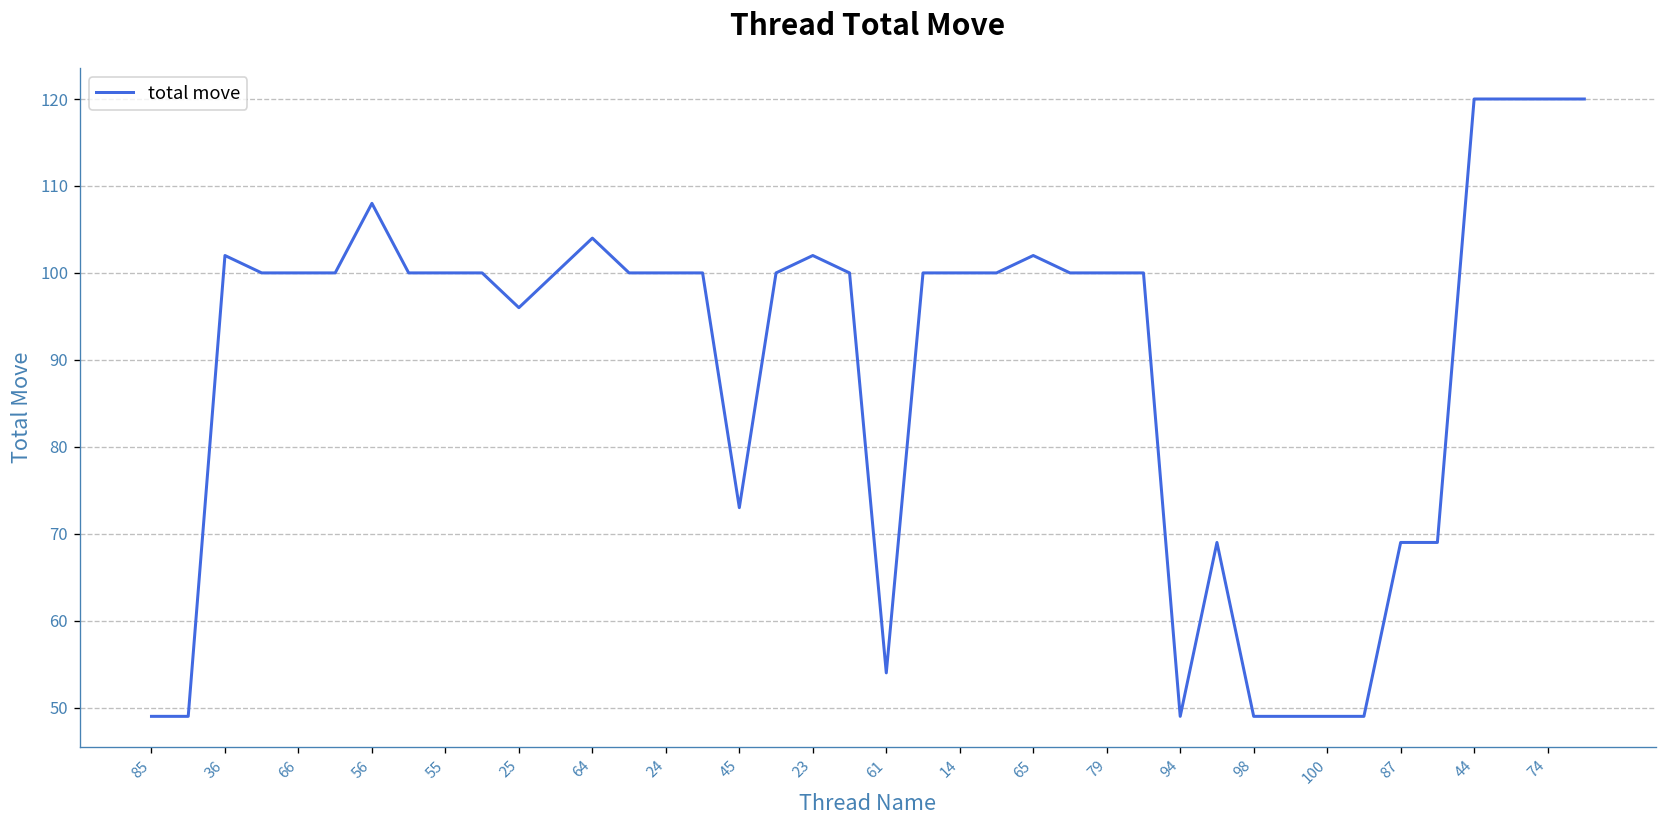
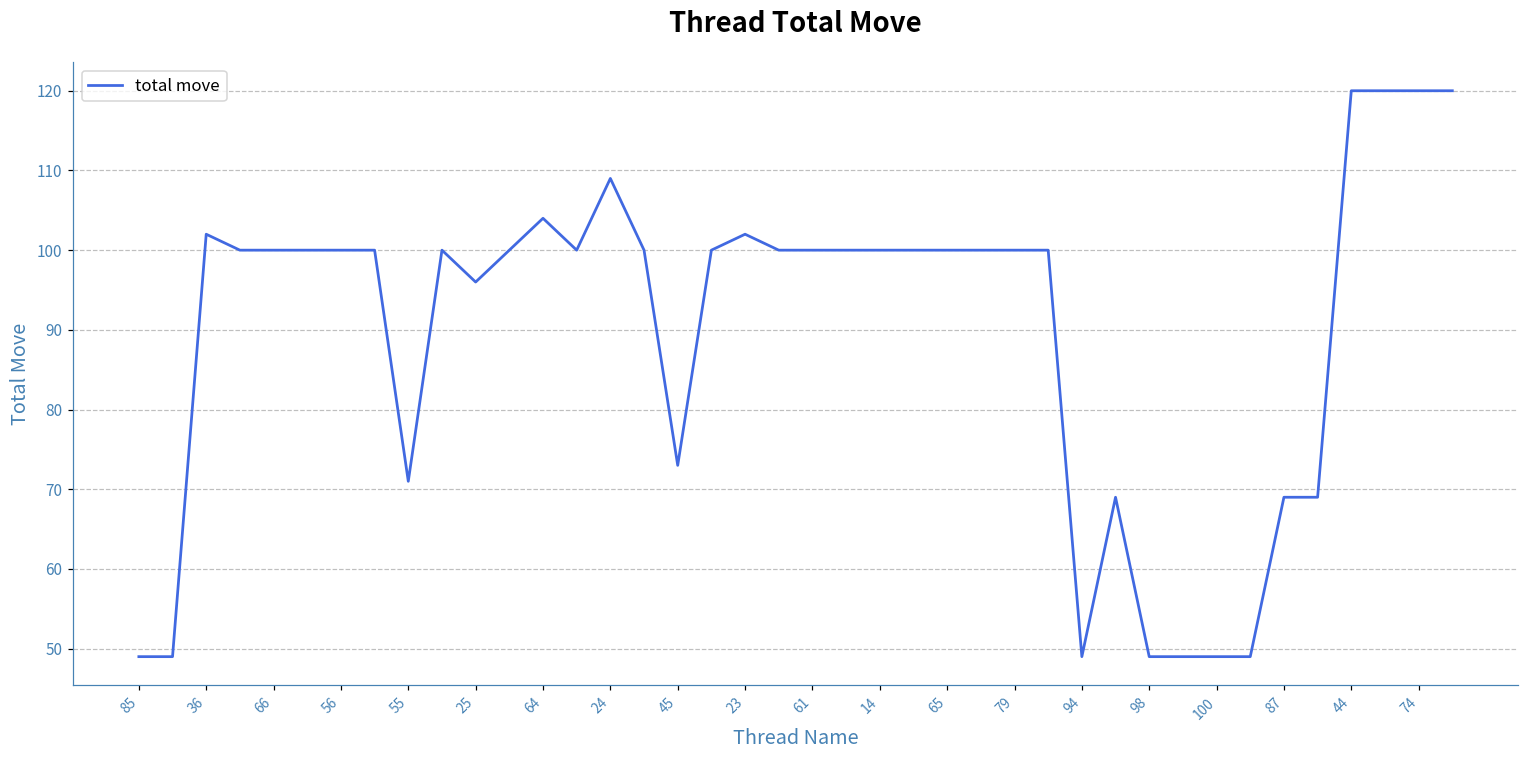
56: 108 -> 100
55: 100 -> 71
24: 100 -> 109
61: 54 -> 100
65: 102 -> 100
